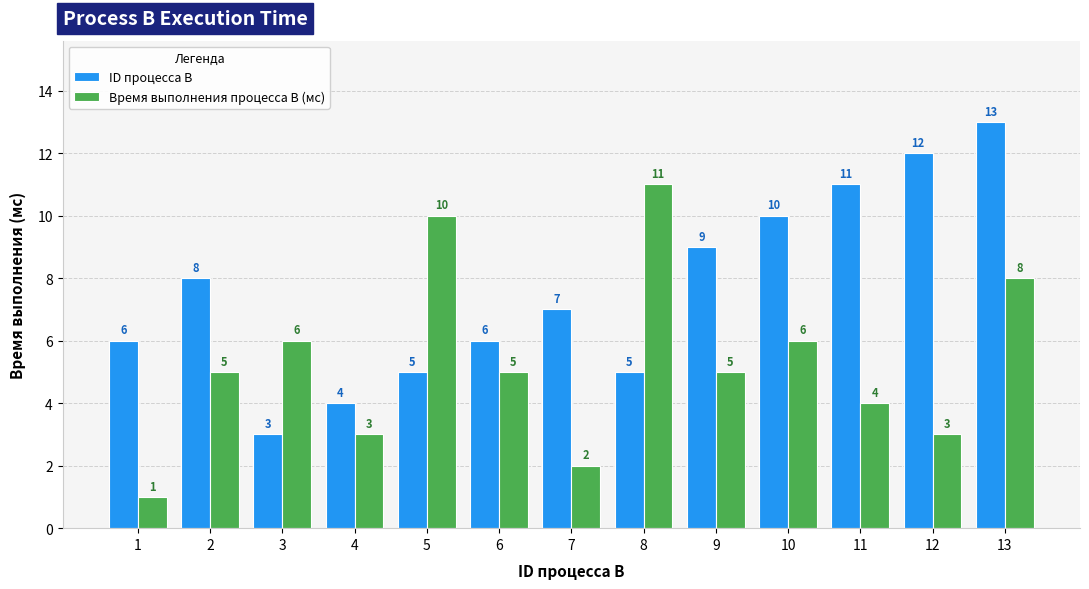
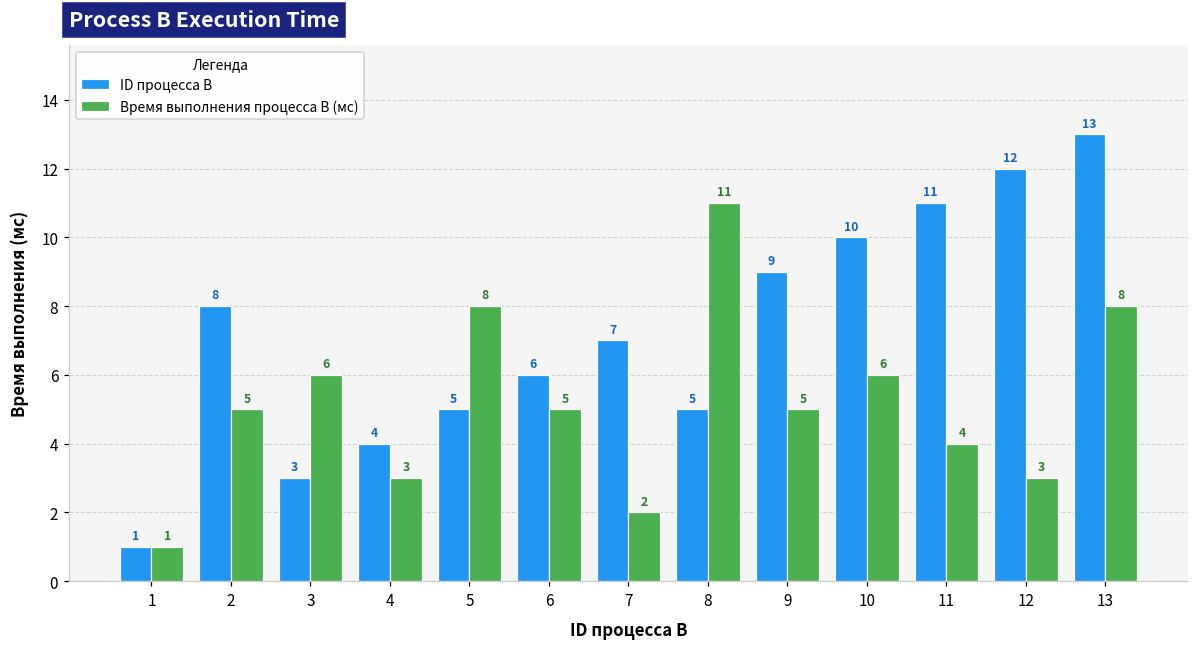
ID процесса B, 1: 6 -> 1
Время выполнения процесса B (мс), 5: 10 -> 8
